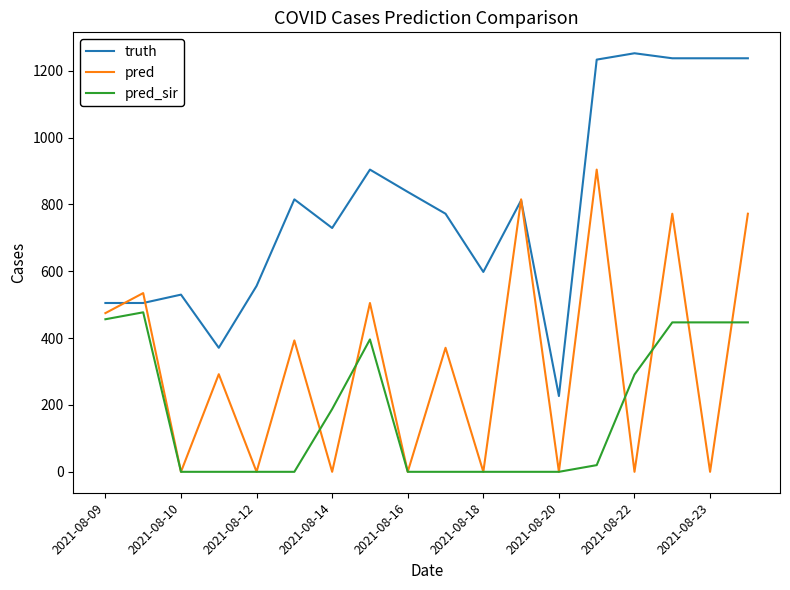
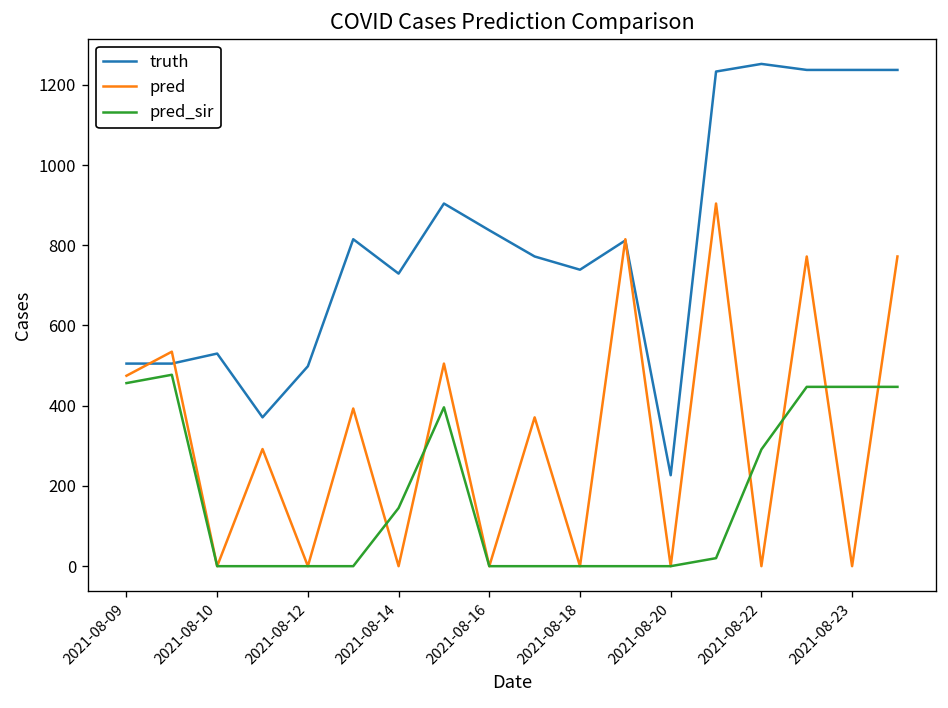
truth, 2021-08-12: 560 -> 500
pred_sir, 2021-08-14: 190 -> 150
truth, 2021-08-18: 600 -> 740
